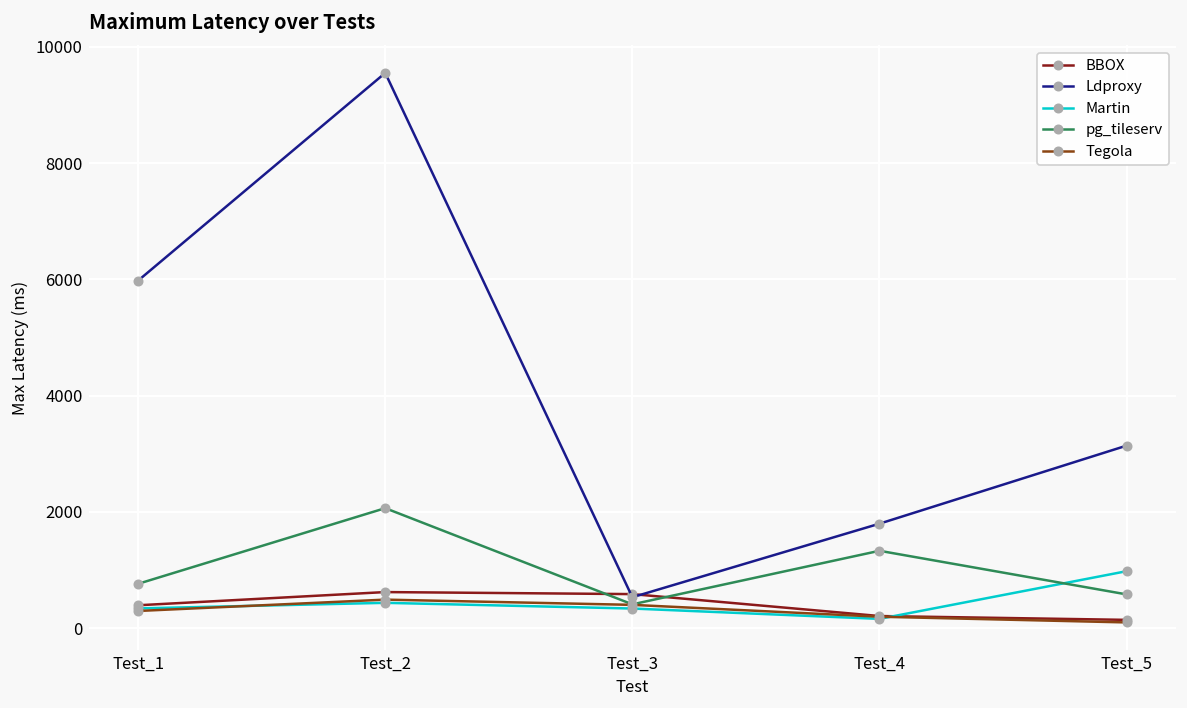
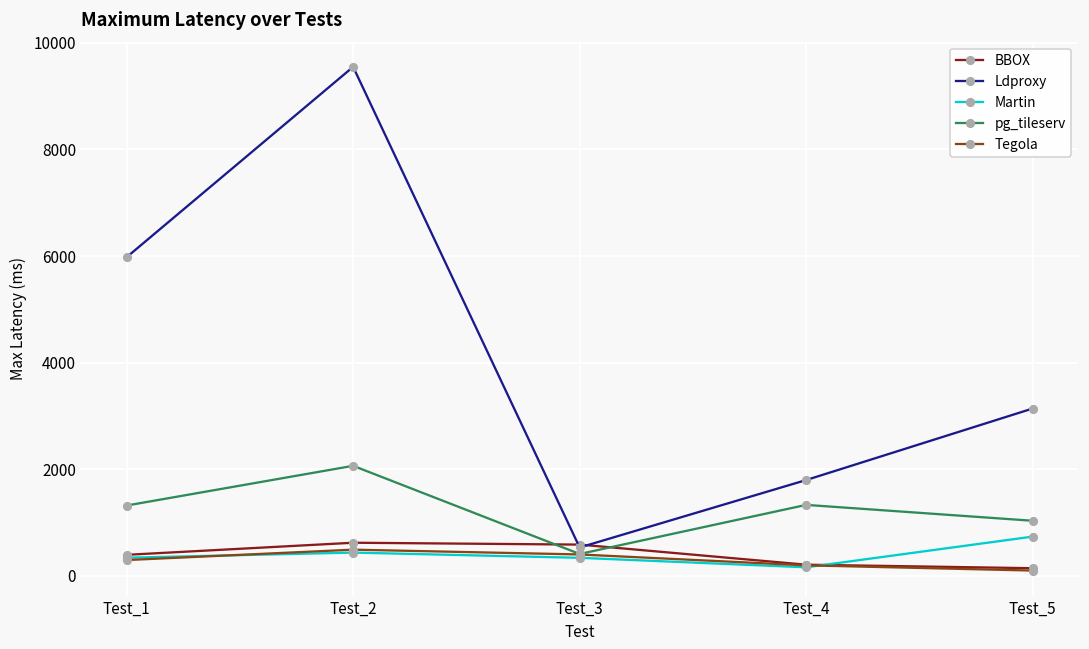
pg_tileserv, Test_1: 800 -> 1300
Martin, Test_5: 1000 -> 700
pg_tileserv, Test_5: 600 -> 1000
